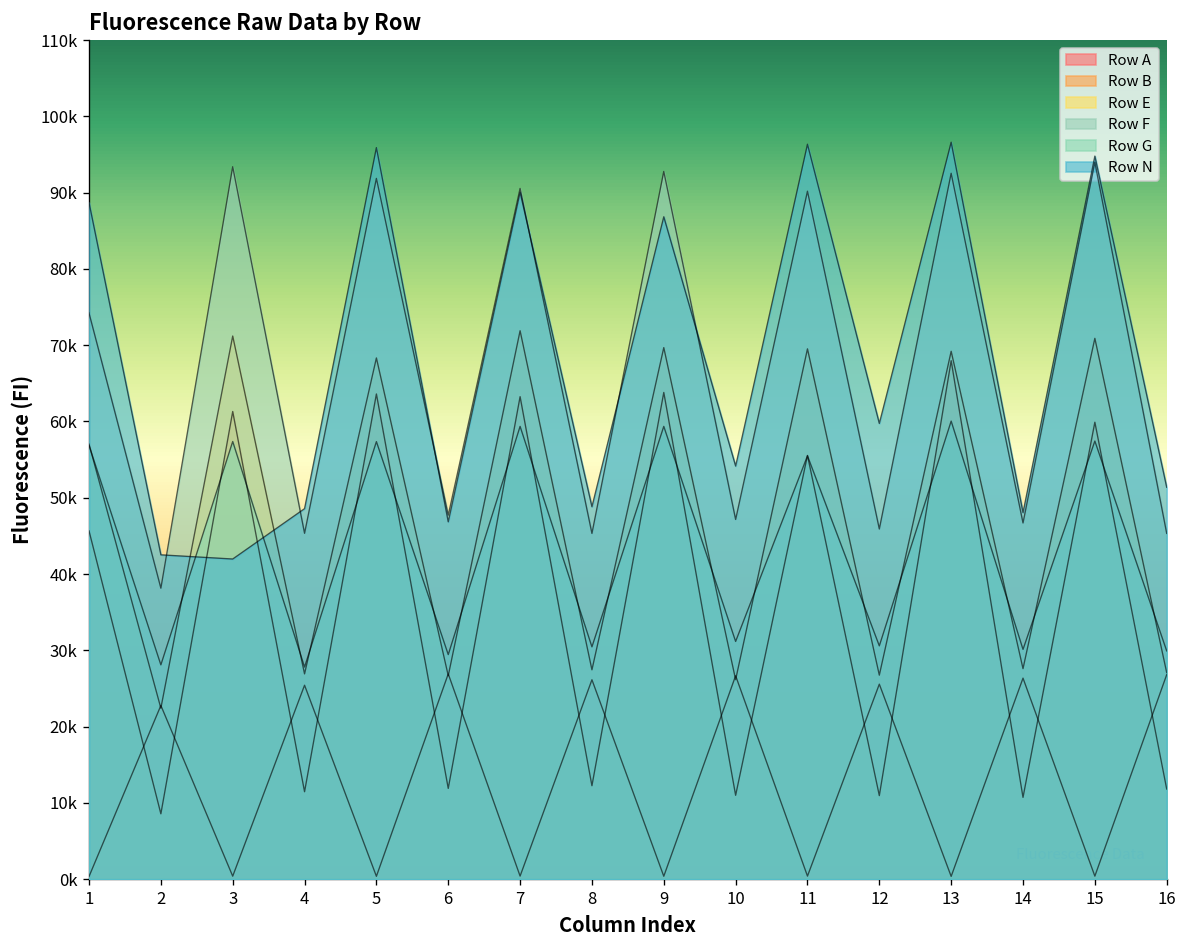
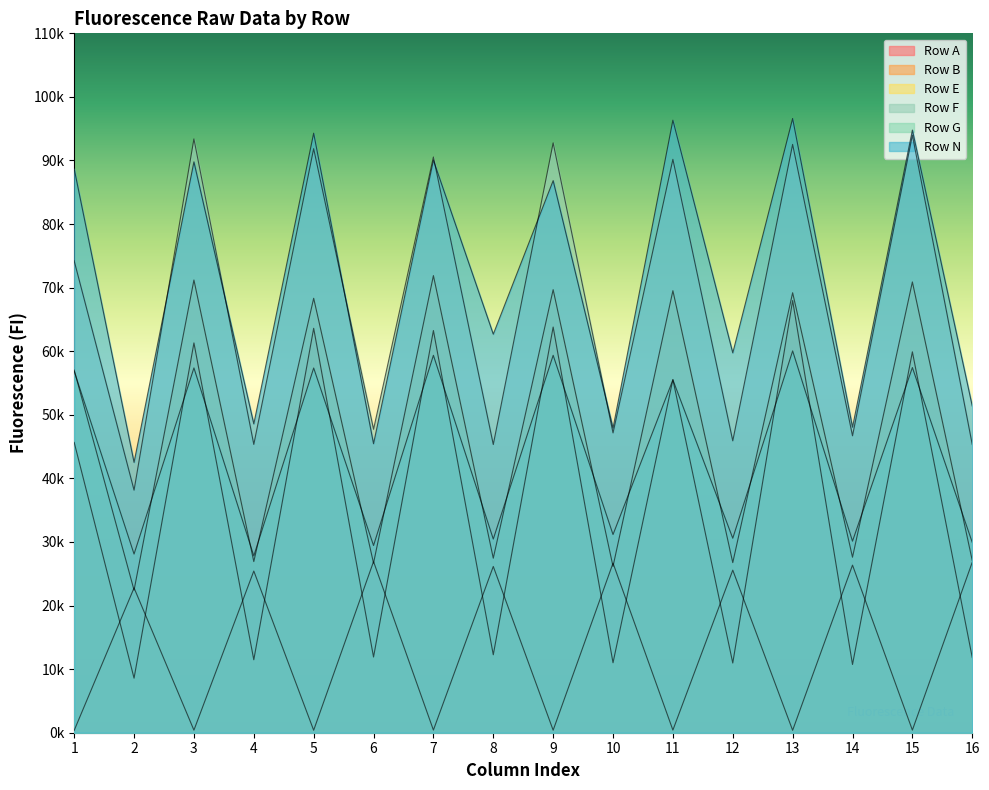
Row N, 3: 42000 -> 90000
Row N, 5: 96000 -> 94000
Row N, 6: 47000 -> 45000
Row N, 8: 49000 -> 63000
Row N, 10: 54000 -> 48000
